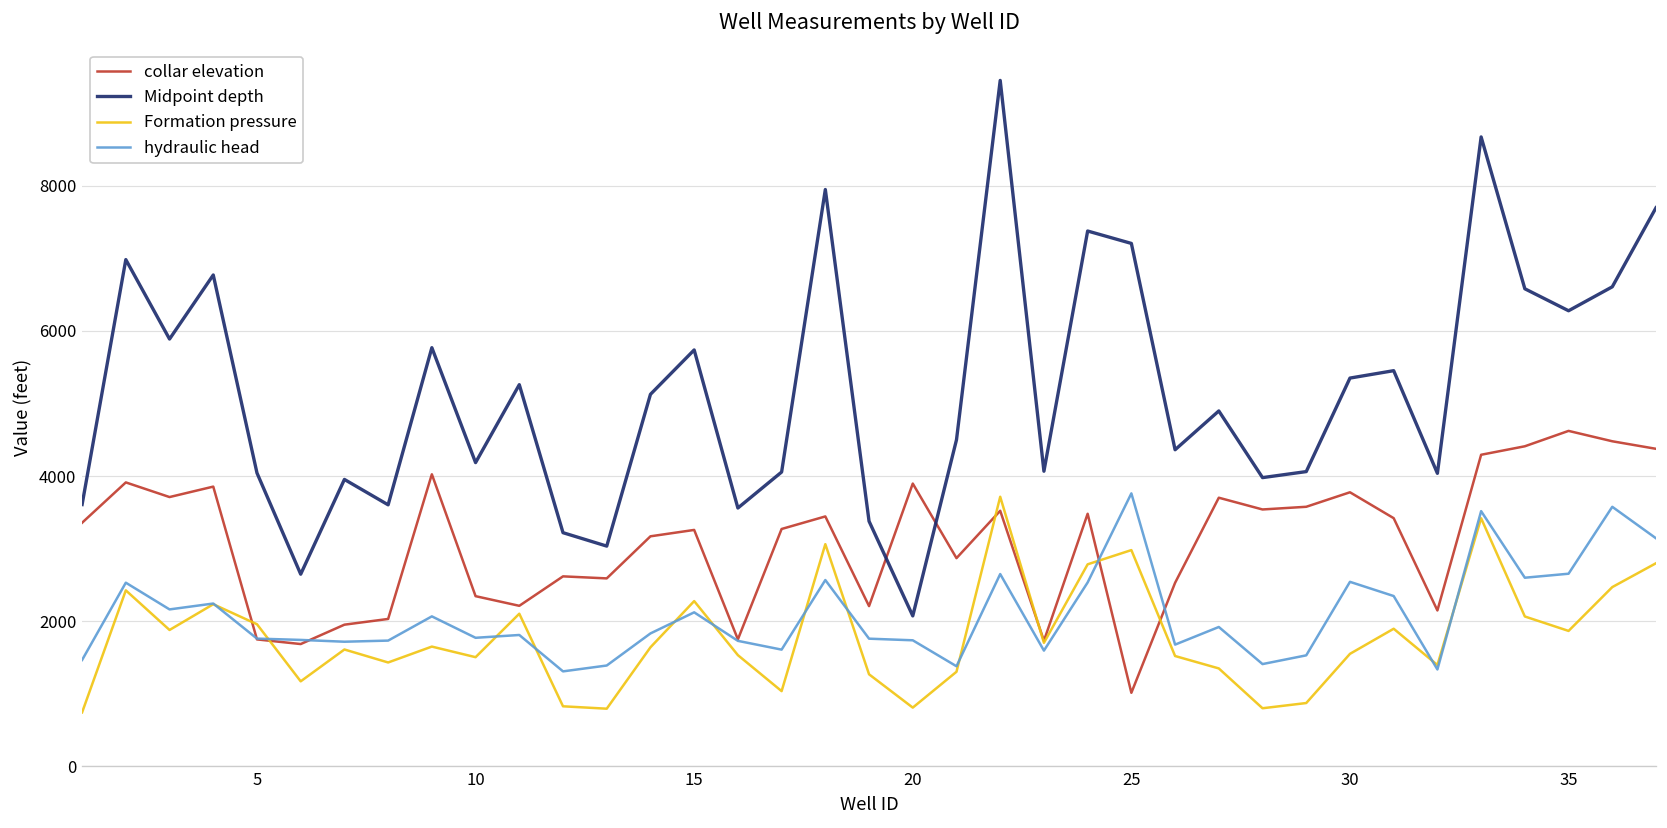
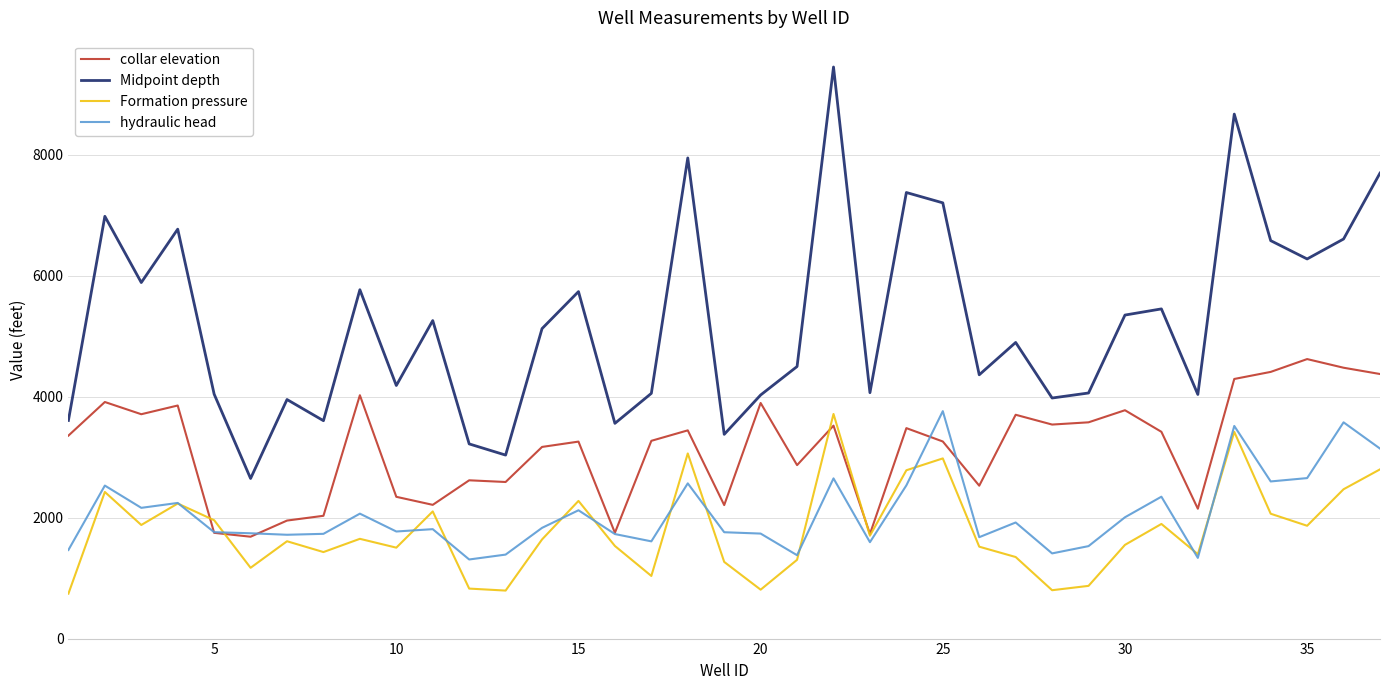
Midpoint depth, 20: 2100 -> 4000
collar elevation, 25: 1000 -> 3300
hydraulic head, 30: 2500 -> 2000
